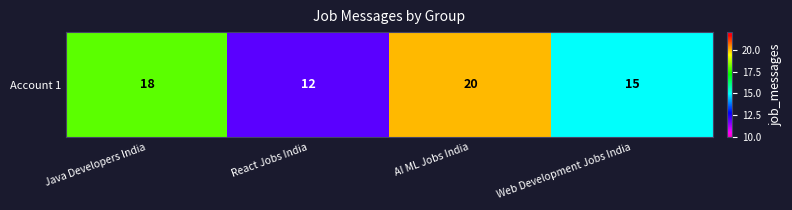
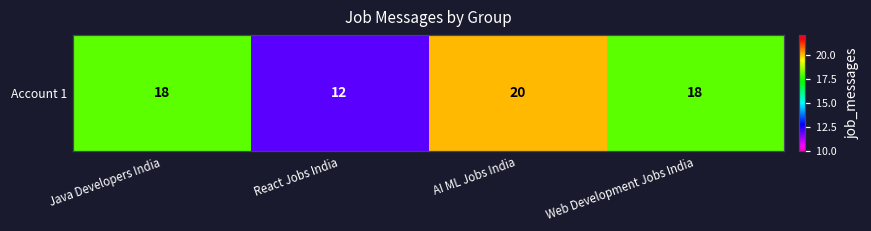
Account 1, Web Development Jobs India: 15 -> 18
